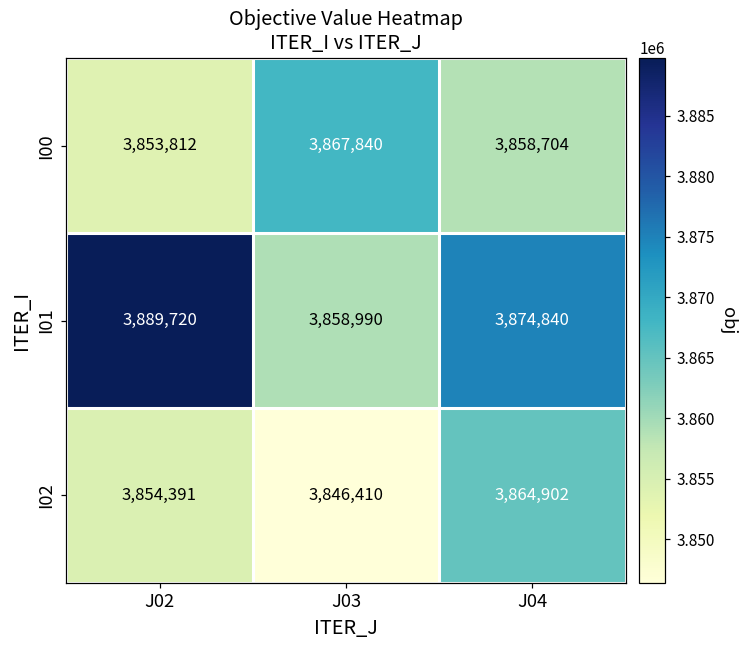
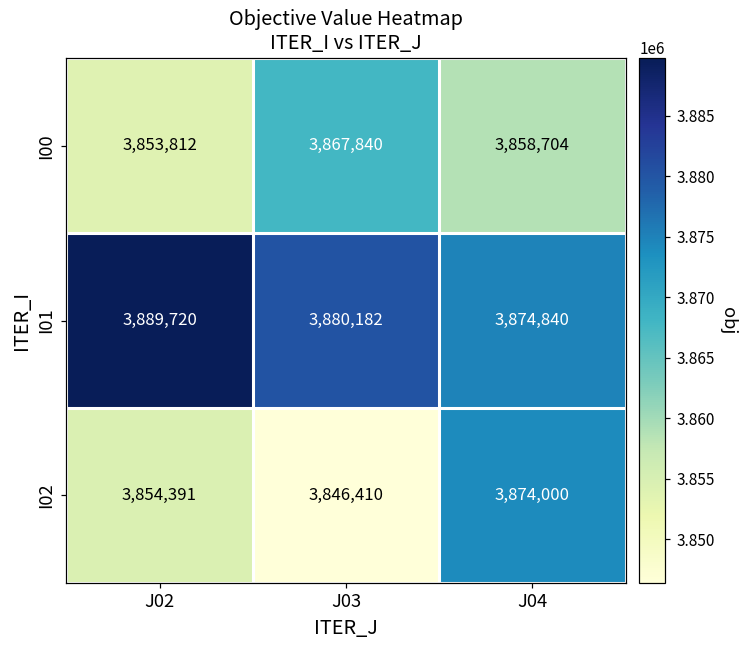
I01, J03: 3,858,990 -> 3,880,182
I02, J04: 3,864,902 -> 3,874,000
